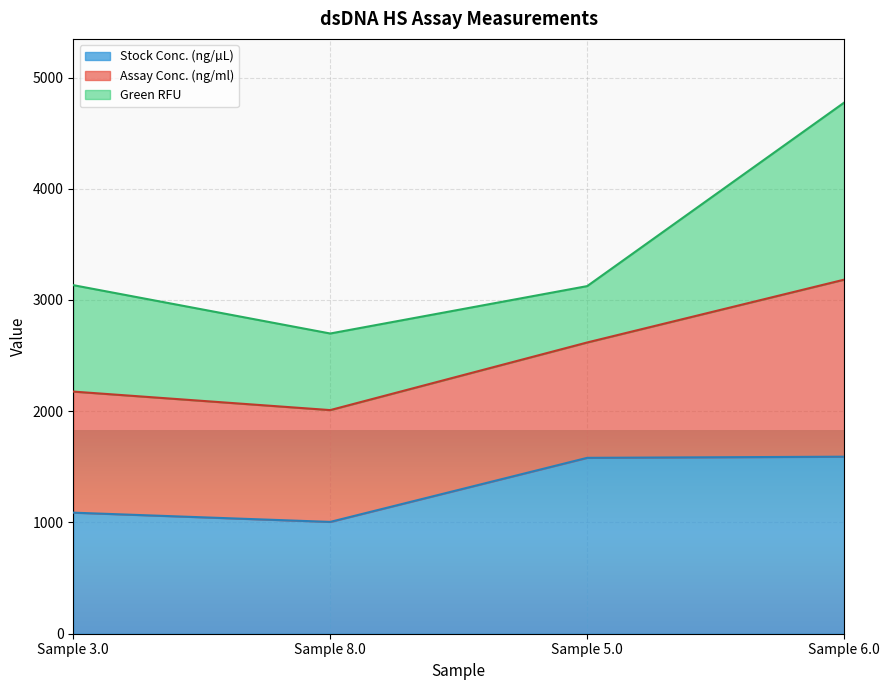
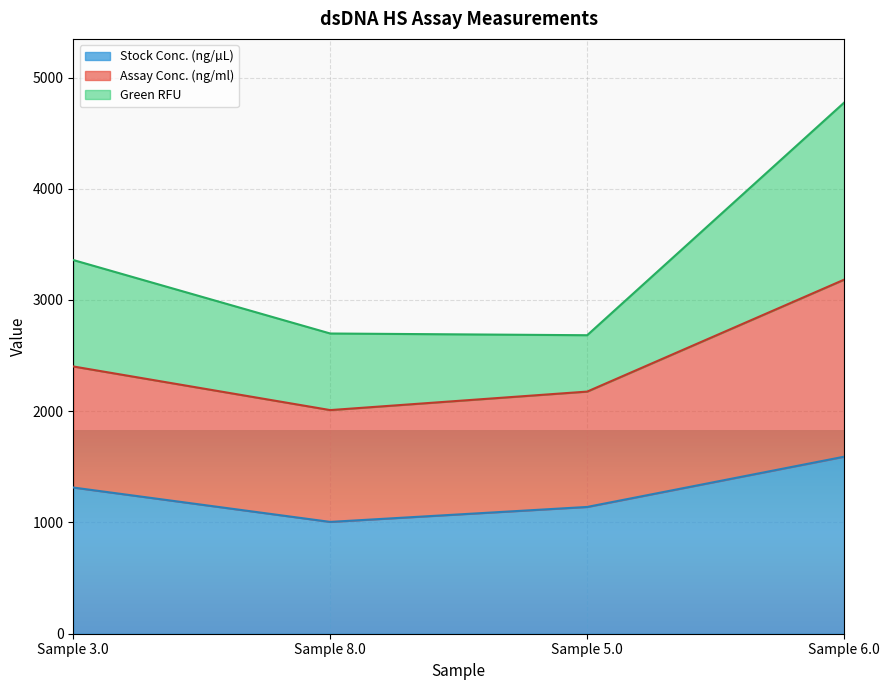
Stock Conc. (ng/µL), Sample 3.0: 1090 -> 1310
Stock Conc. (ng/µL), Sample 5.0: 1580 -> 1140
